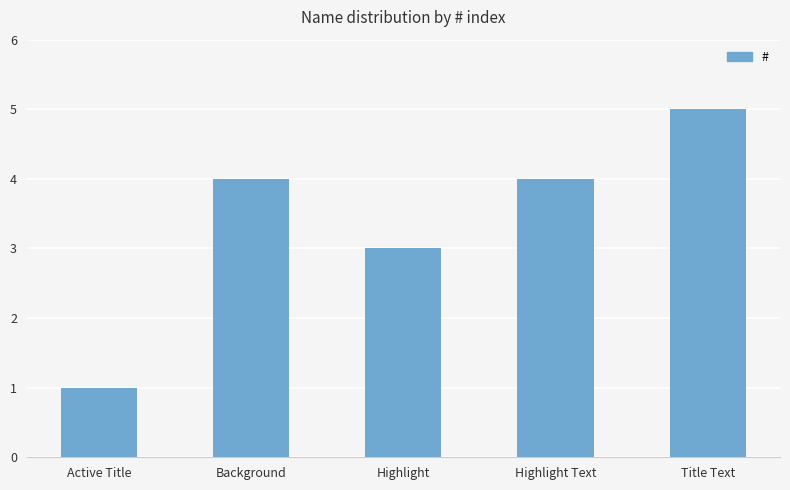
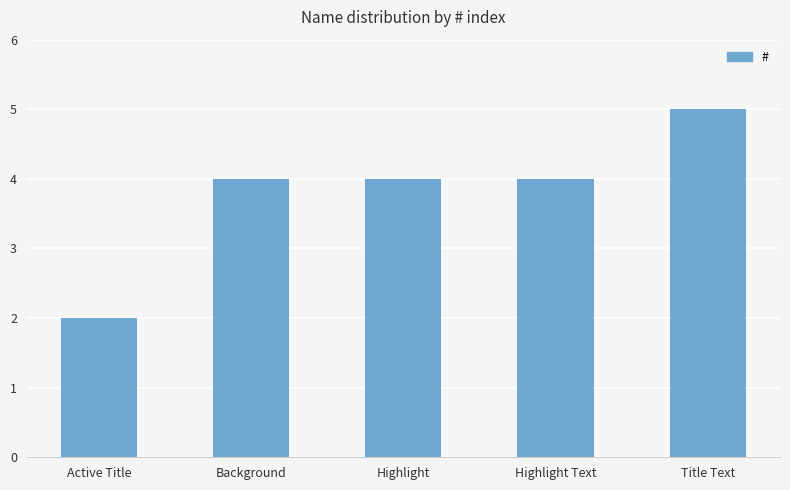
Active Title: 1 -> 2
Highlight: 3 -> 4
